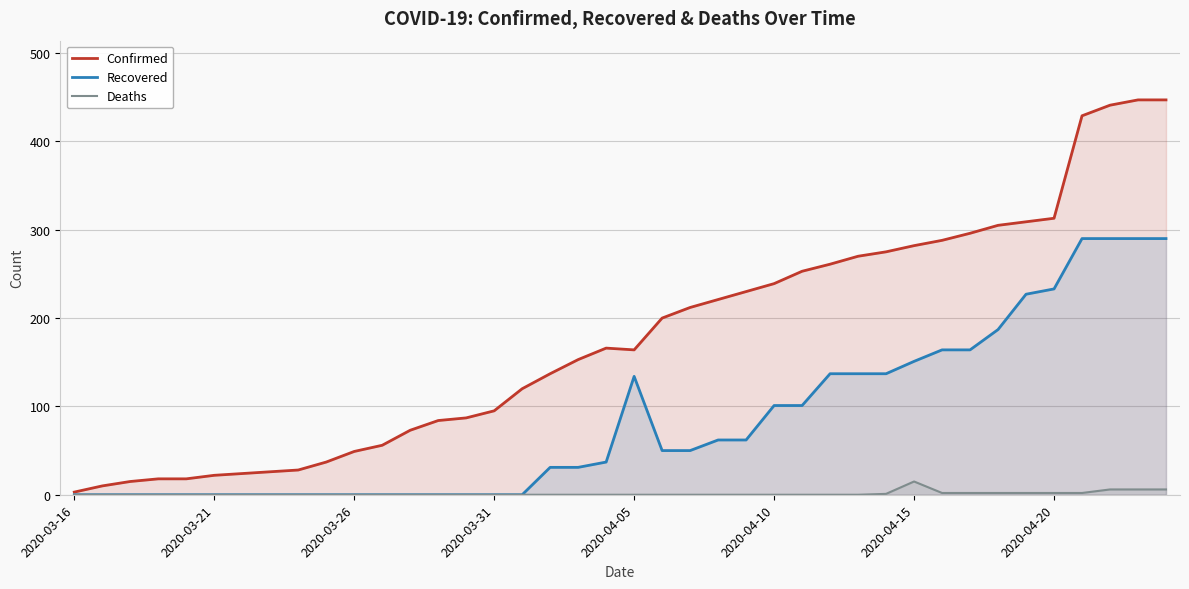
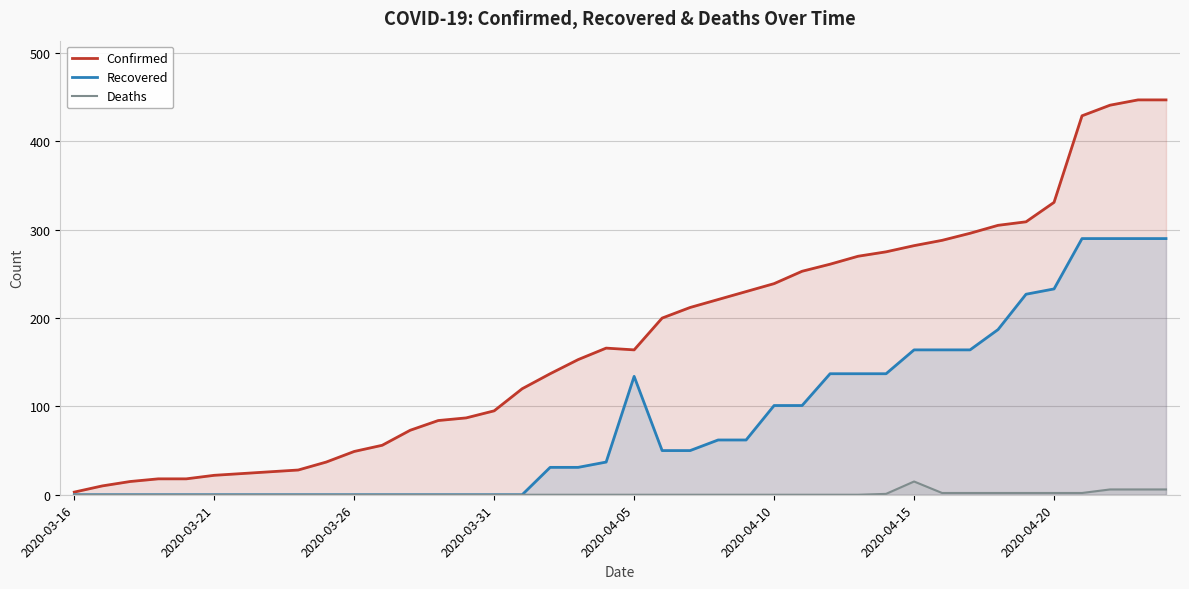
Recovered, 2020-04-15: 150 -> 160
Confirmed, 2020-04-20: 310 -> 330
